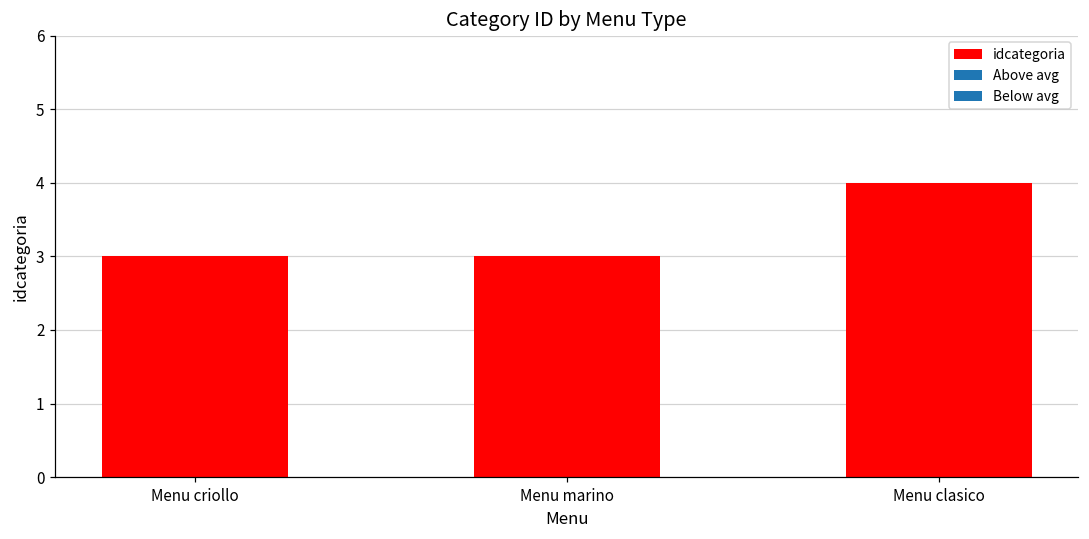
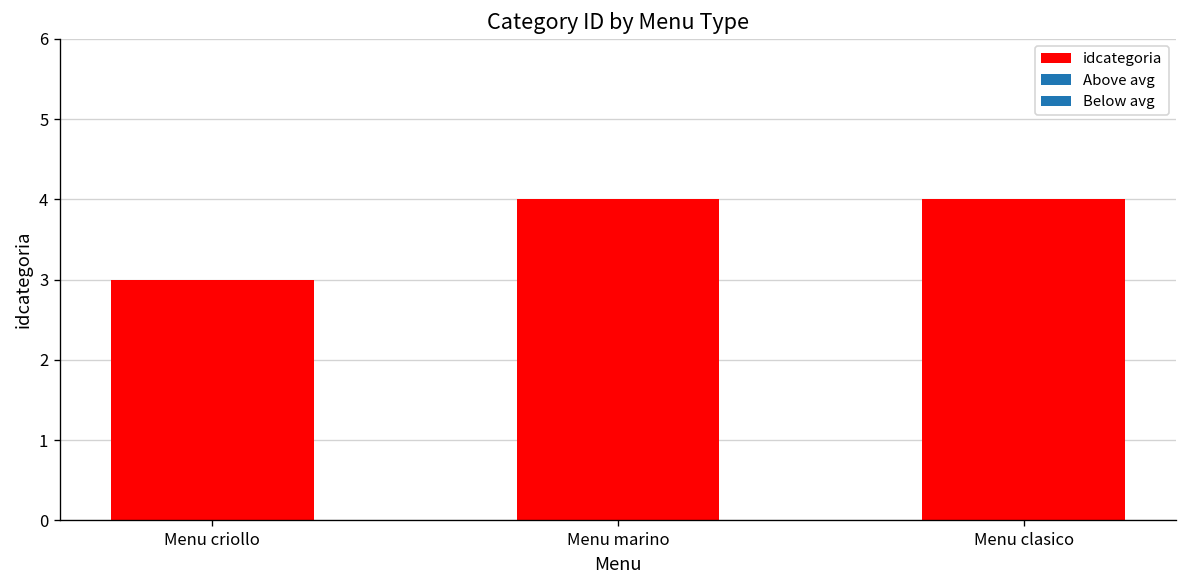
Menu marino: 3 -> 4
